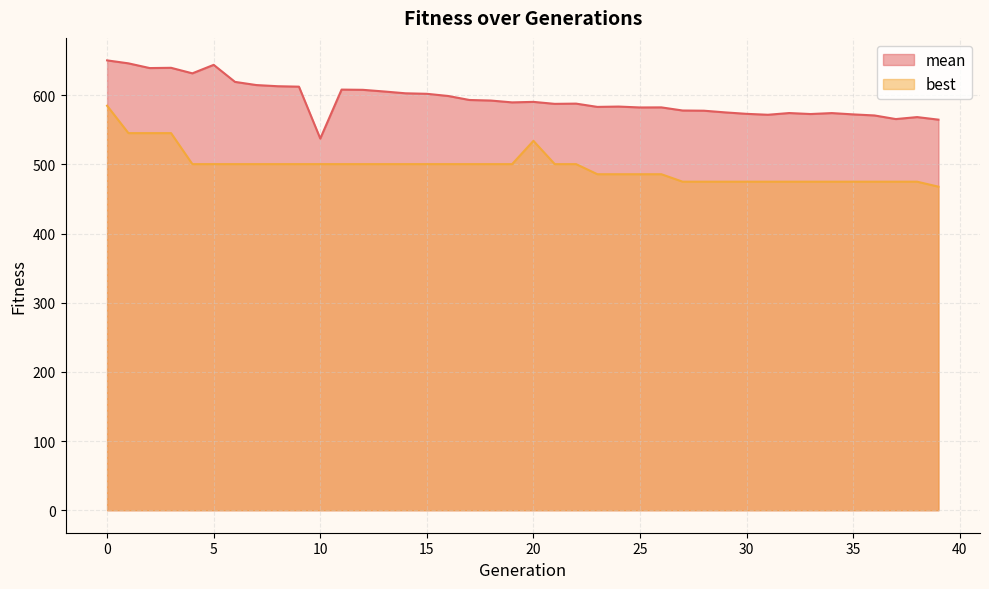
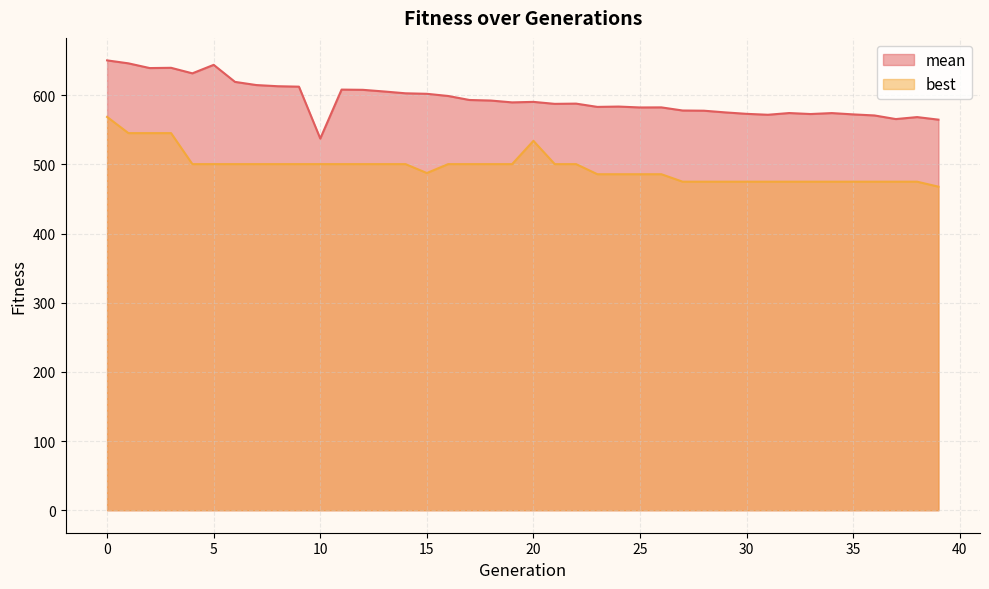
best, 0: 580 -> 570
best, 15: 500 -> 490
